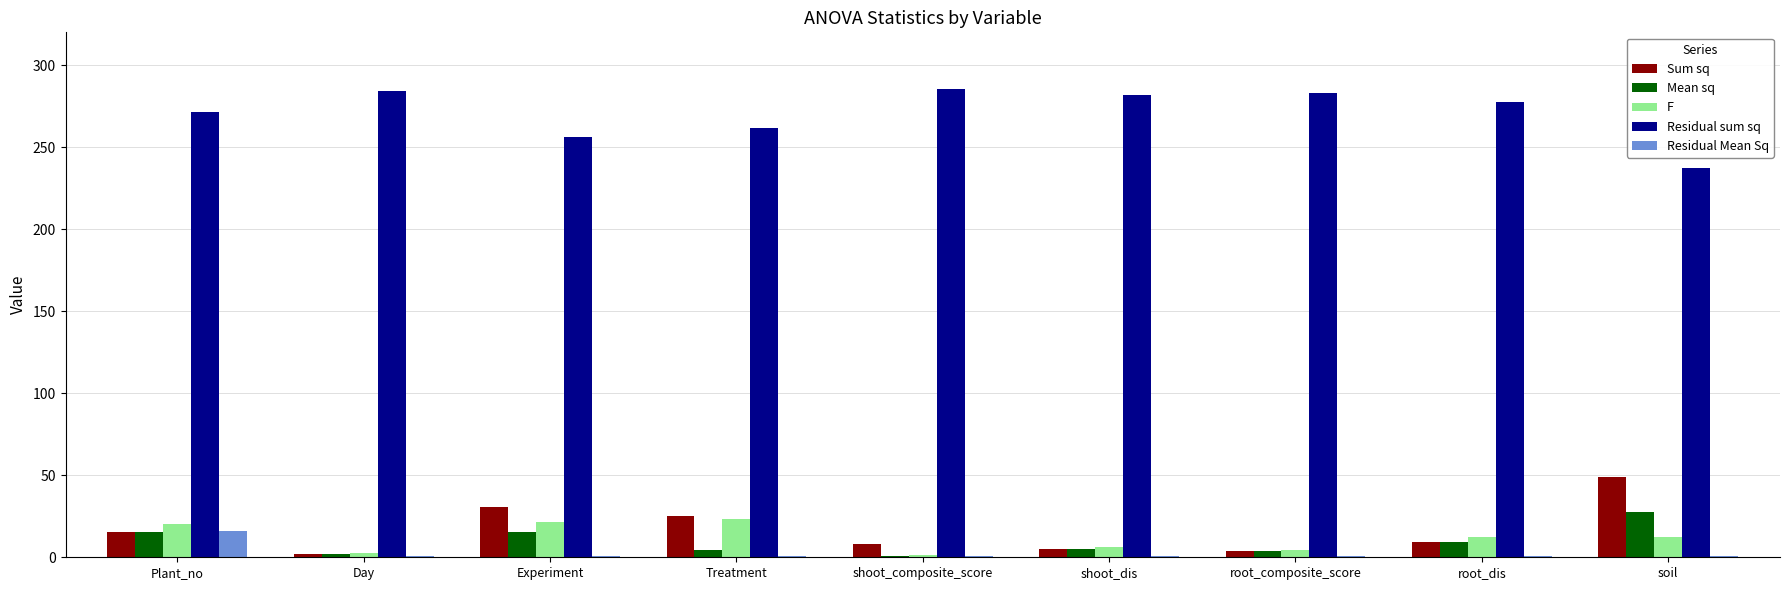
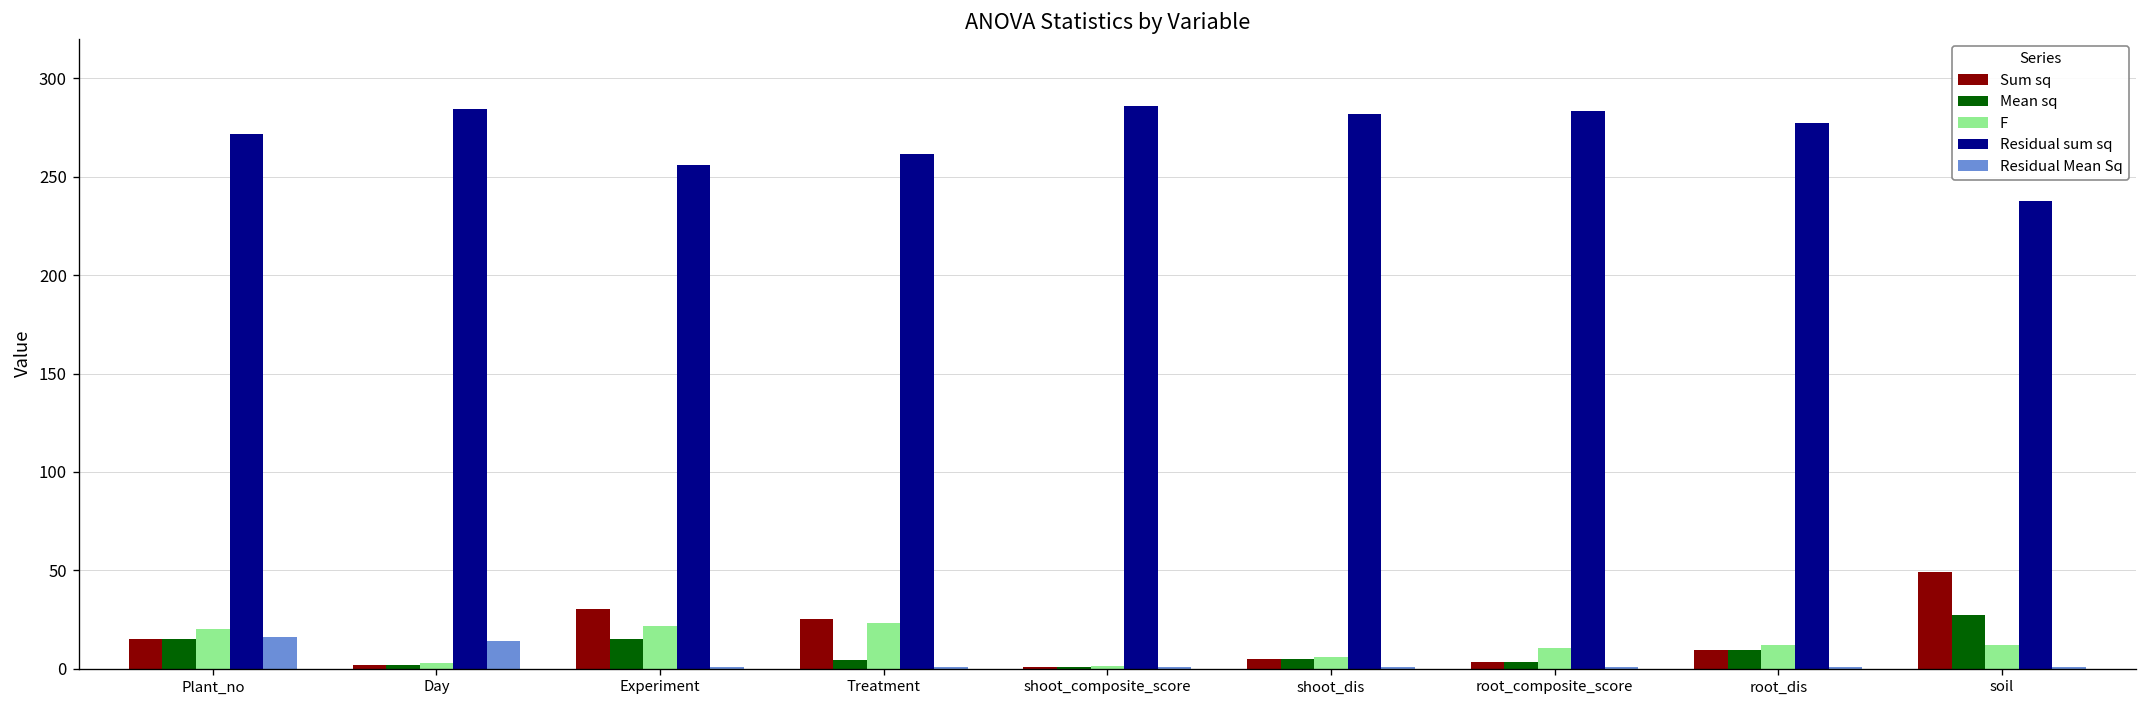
Residual Mean Sq, Day: 1 -> 14
Sum sq, shoot_composite_score: 8 -> 1
F, root_composite_score: 4 -> 10
